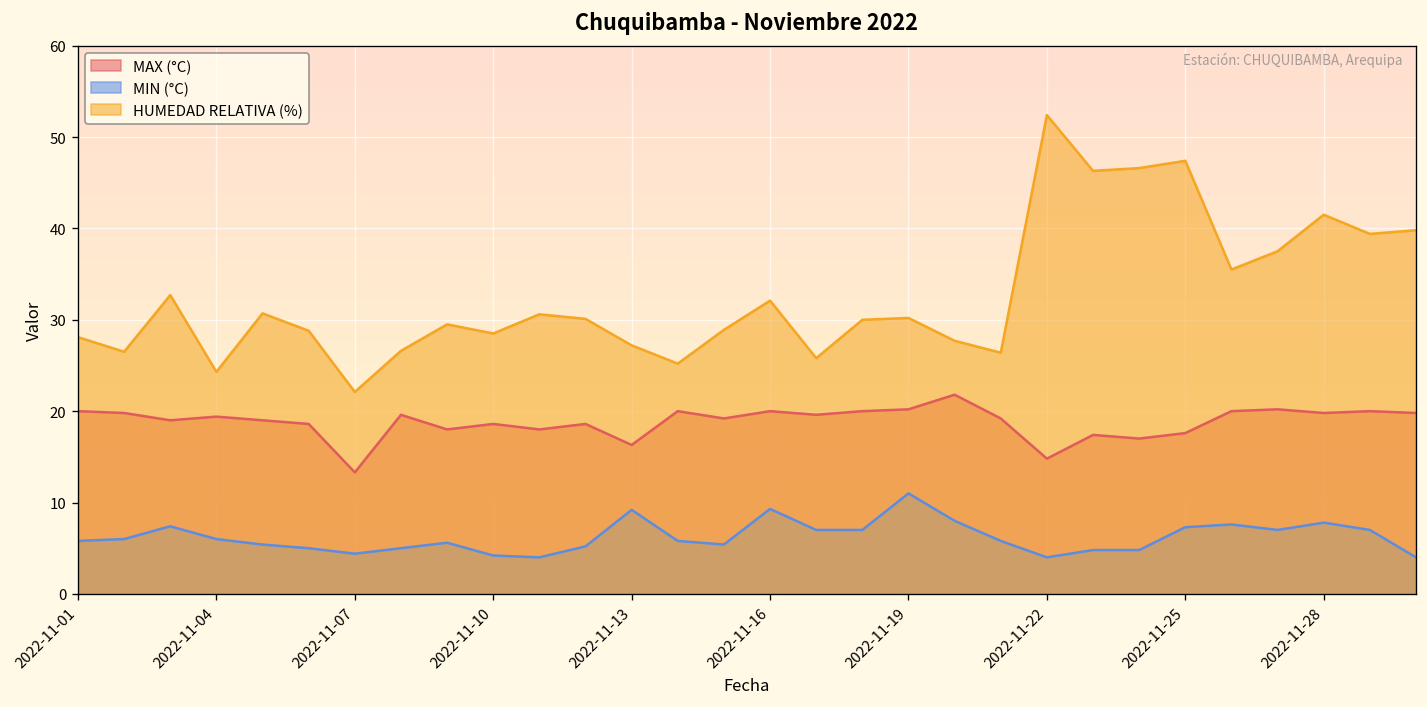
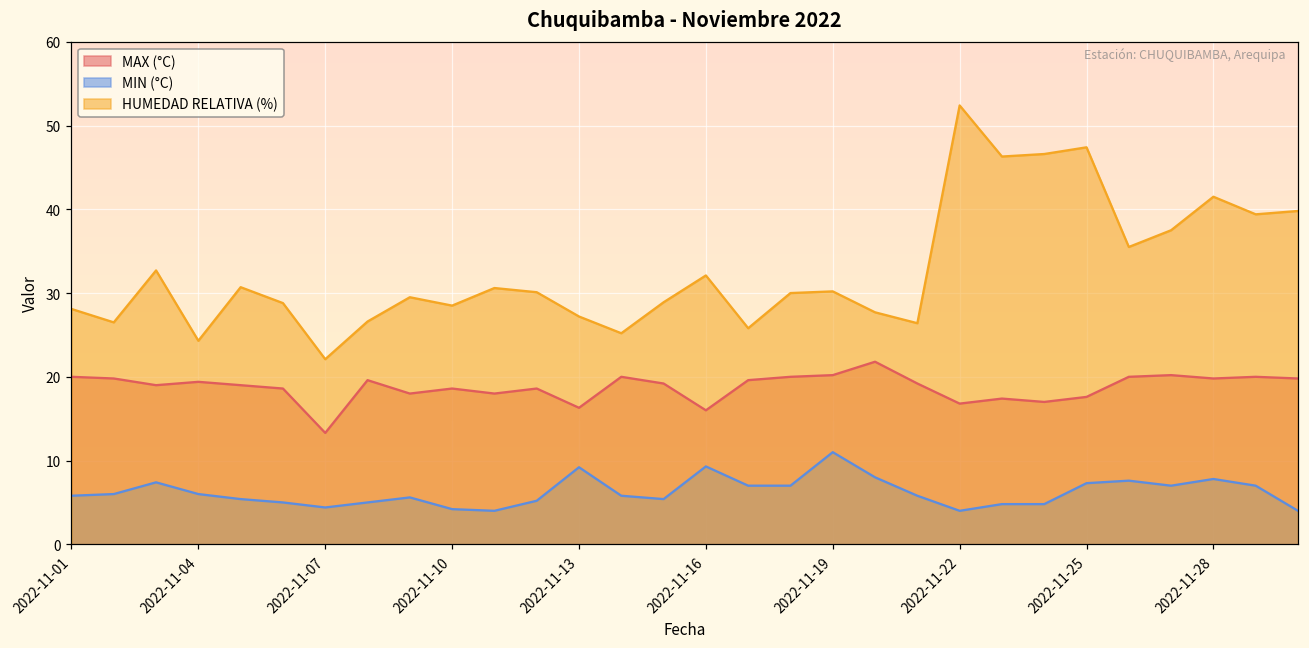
MAX (°C), 2022-11-16: 20 -> 16
MAX (°C), 2022-11-22: 15 -> 17
